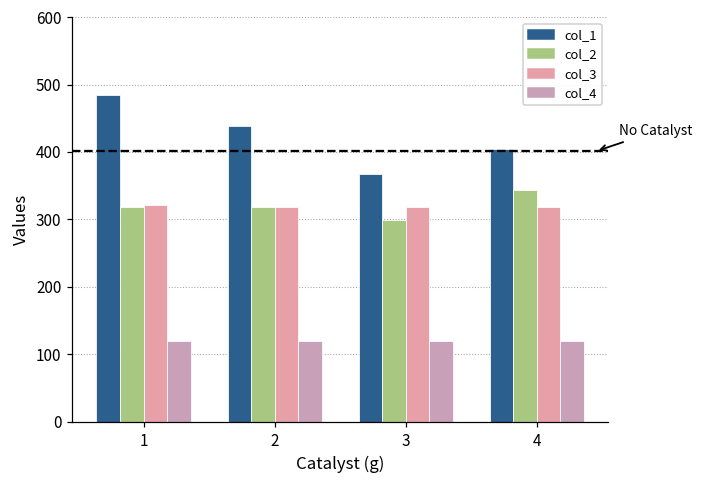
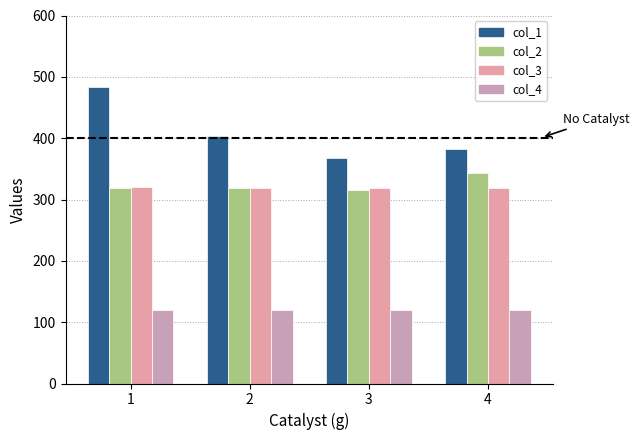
col_1, 2: 440 -> 400
col_2, 3: 300 -> 320
col_1, 4: 400 -> 380
